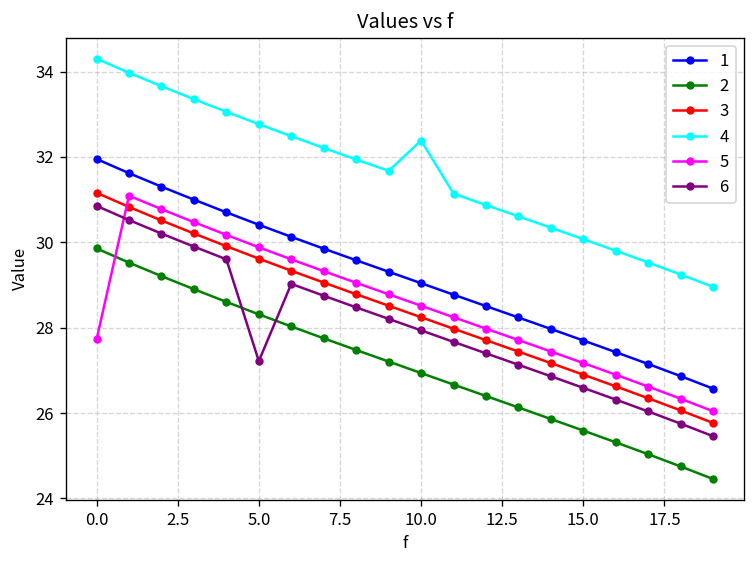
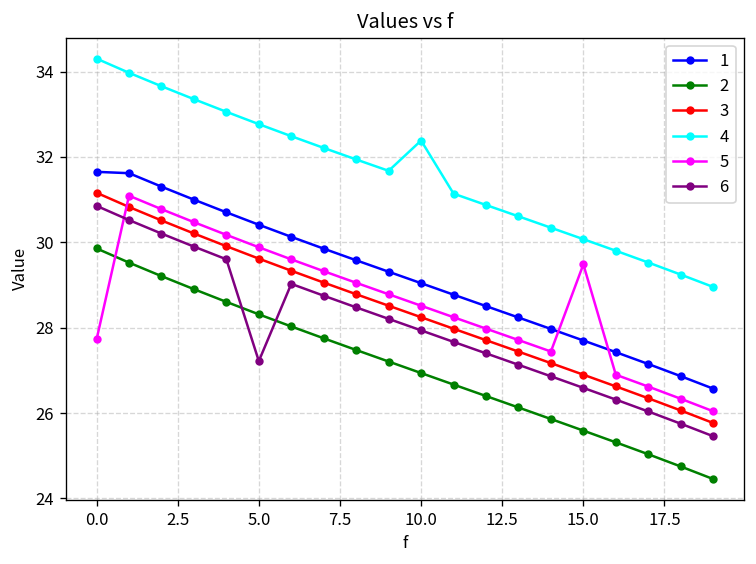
1, 0.0: 32.0 -> 31.7
5, 15.0: 27.2 -> 29.5
